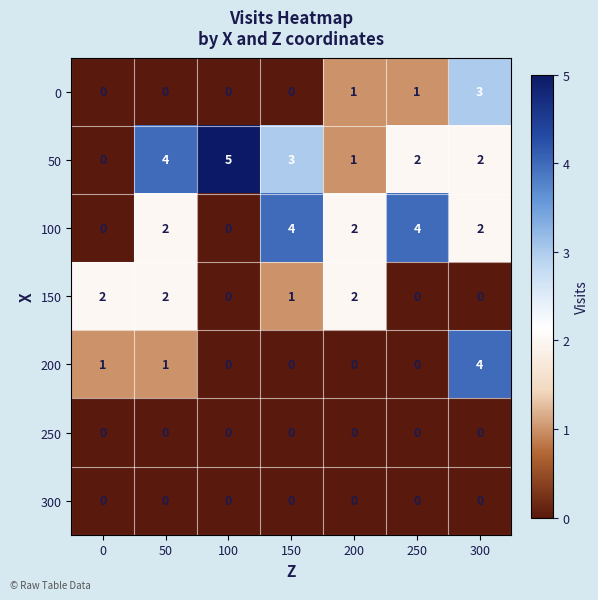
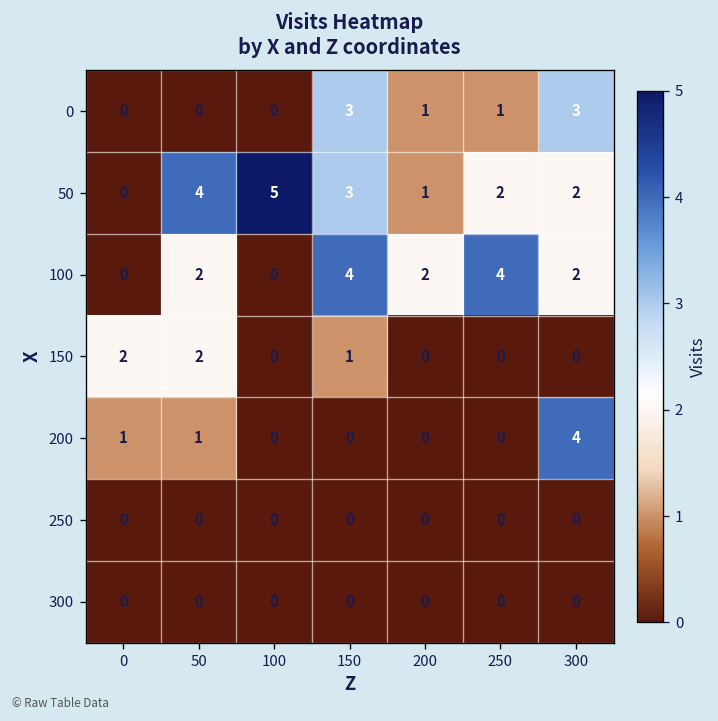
0, 150: 0 -> 3
150, 200: 2 -> 0
